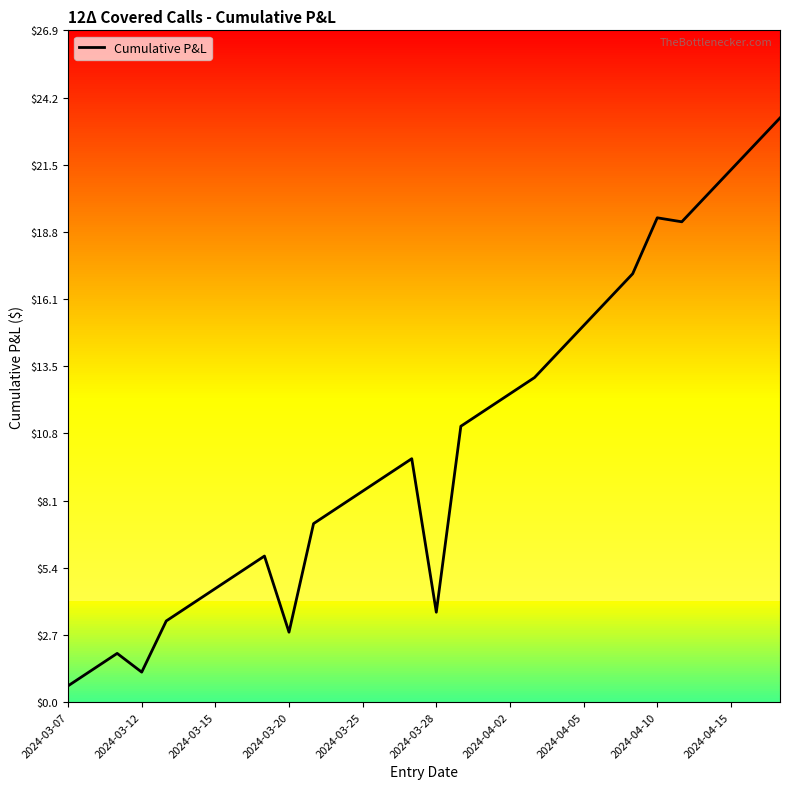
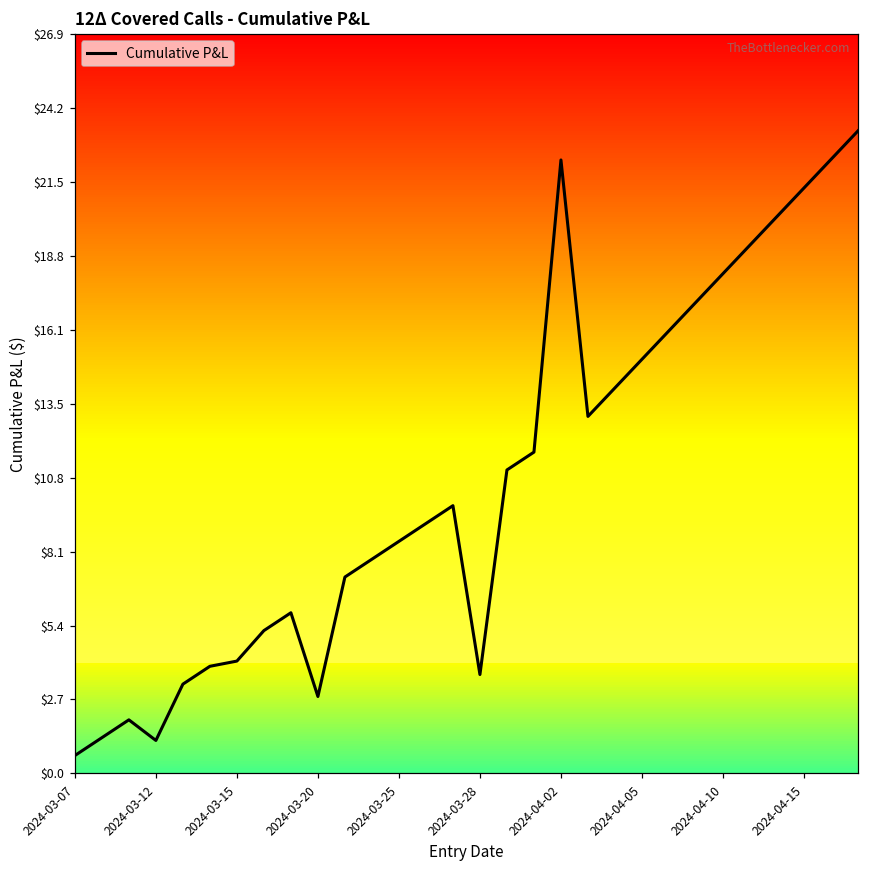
2024-03-15: $4.6 -> $4.1
2024-04-02: $12.4 -> $22.3
2024-04-10: $19.4 -> $18.2
